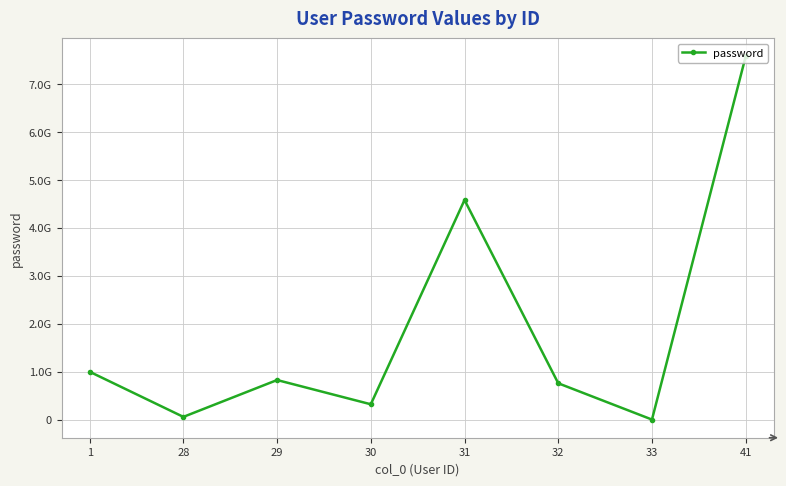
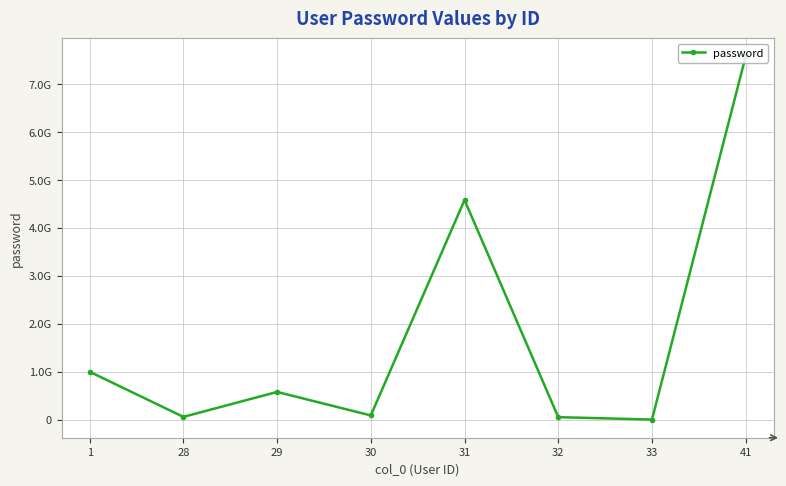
29: 800000000 -> 600000000
30: 300000000 -> 100000000
32: 800000000 -> 100000000
